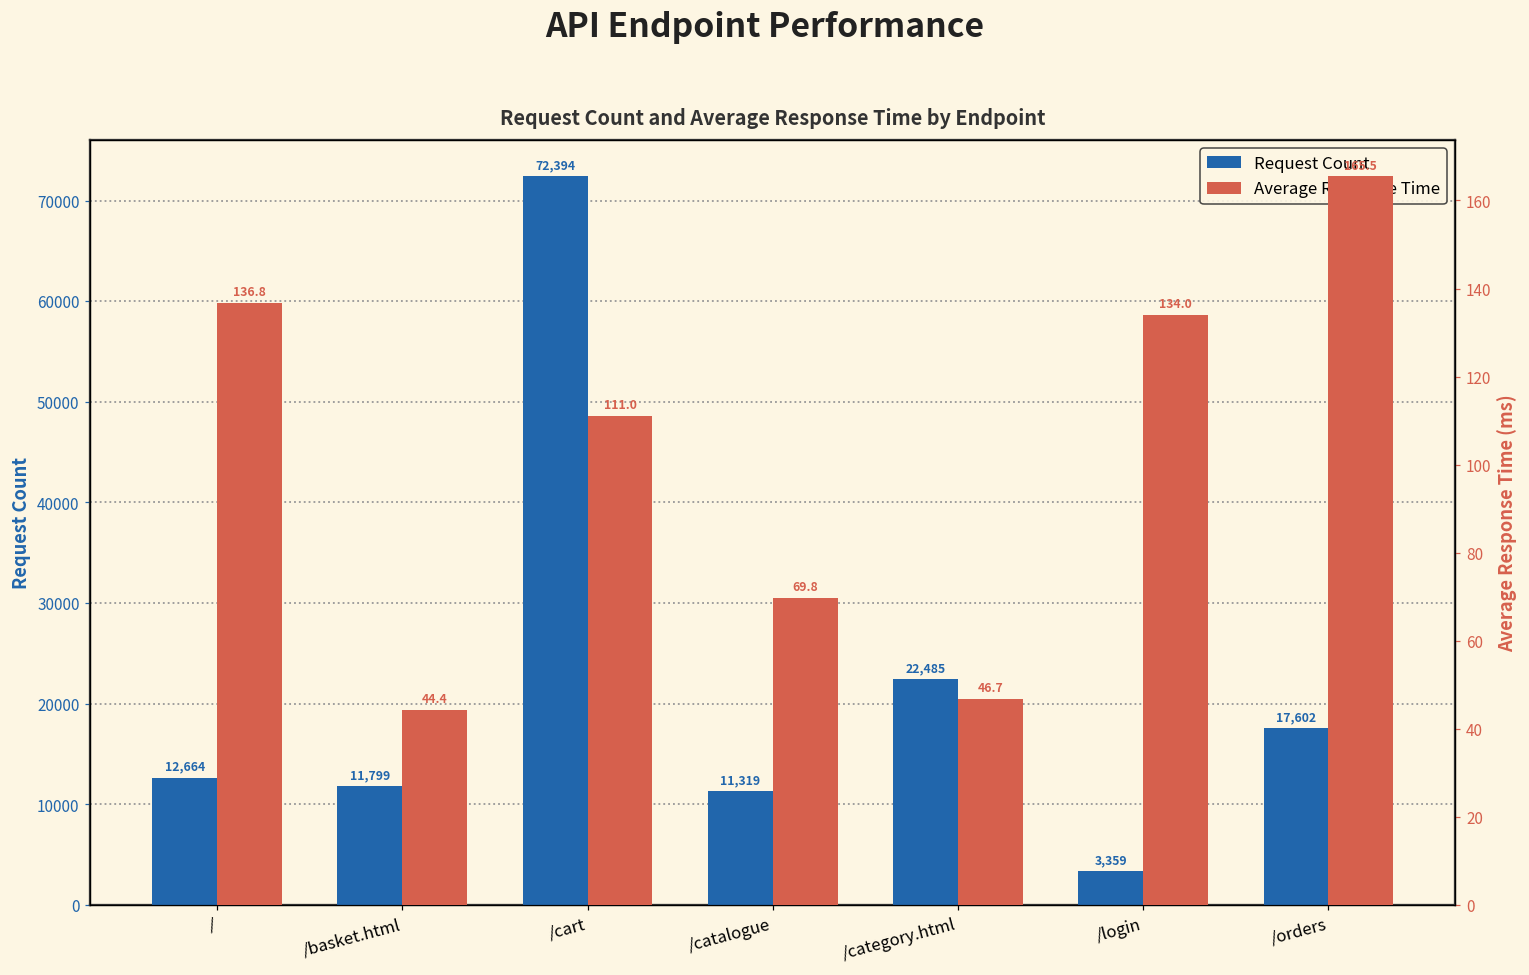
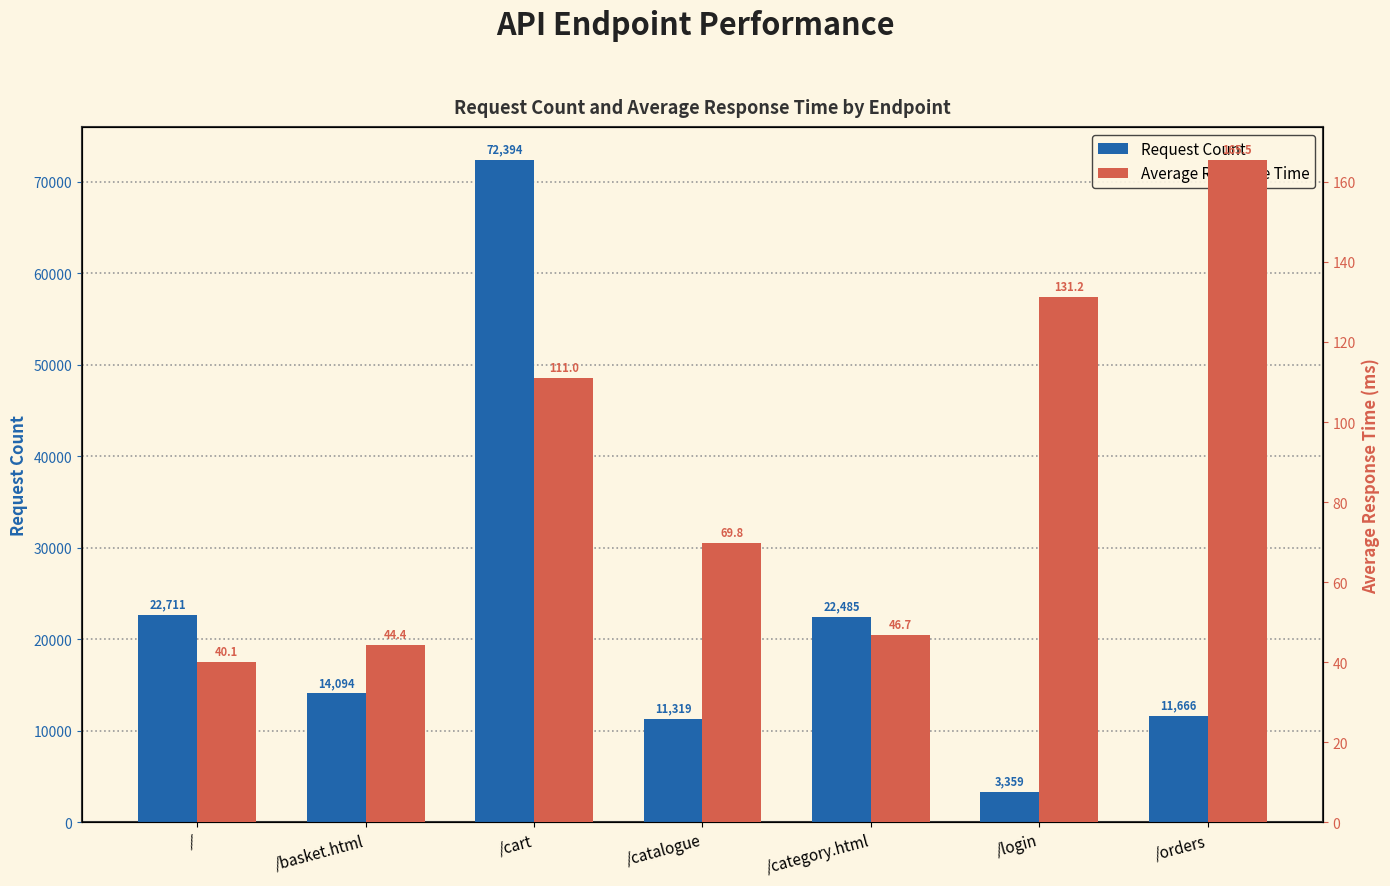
Request Count, /: 12,664 -> 22,711
Request Count, /basket.html: 11,799 -> 14,094
Request Count, /orders: 17,602 -> 11,666
Average Response Time, /: 136.8 -> 40.1
Average Response Time, /login: 134.0 -> 131.2
